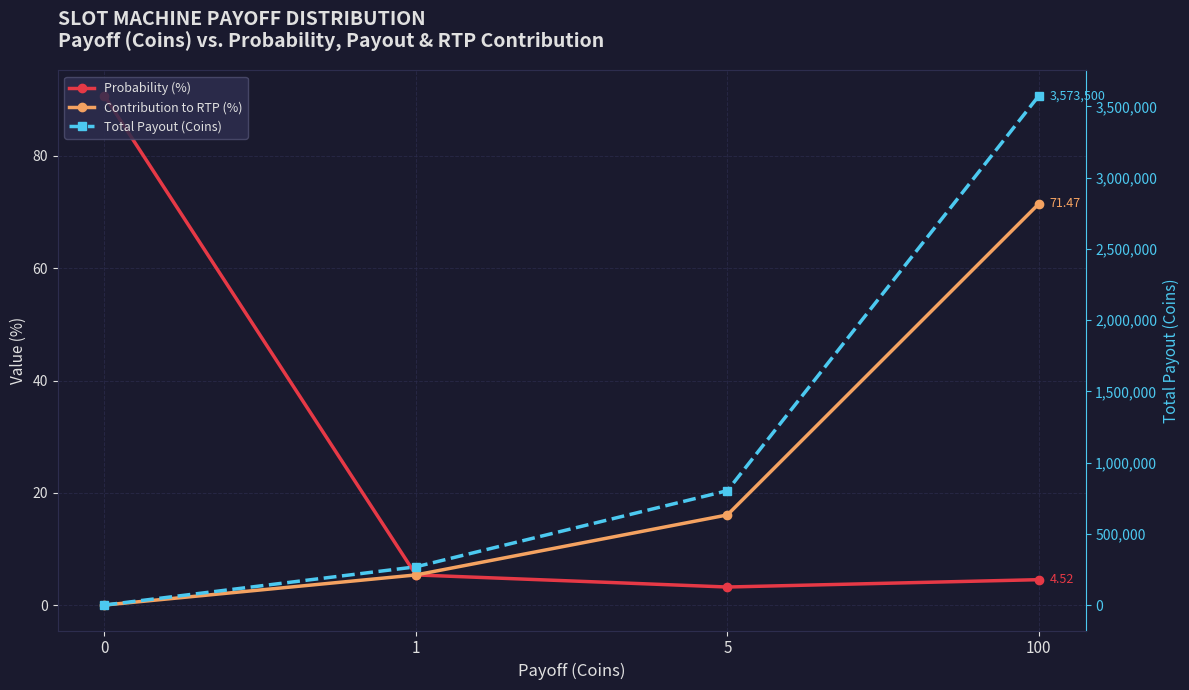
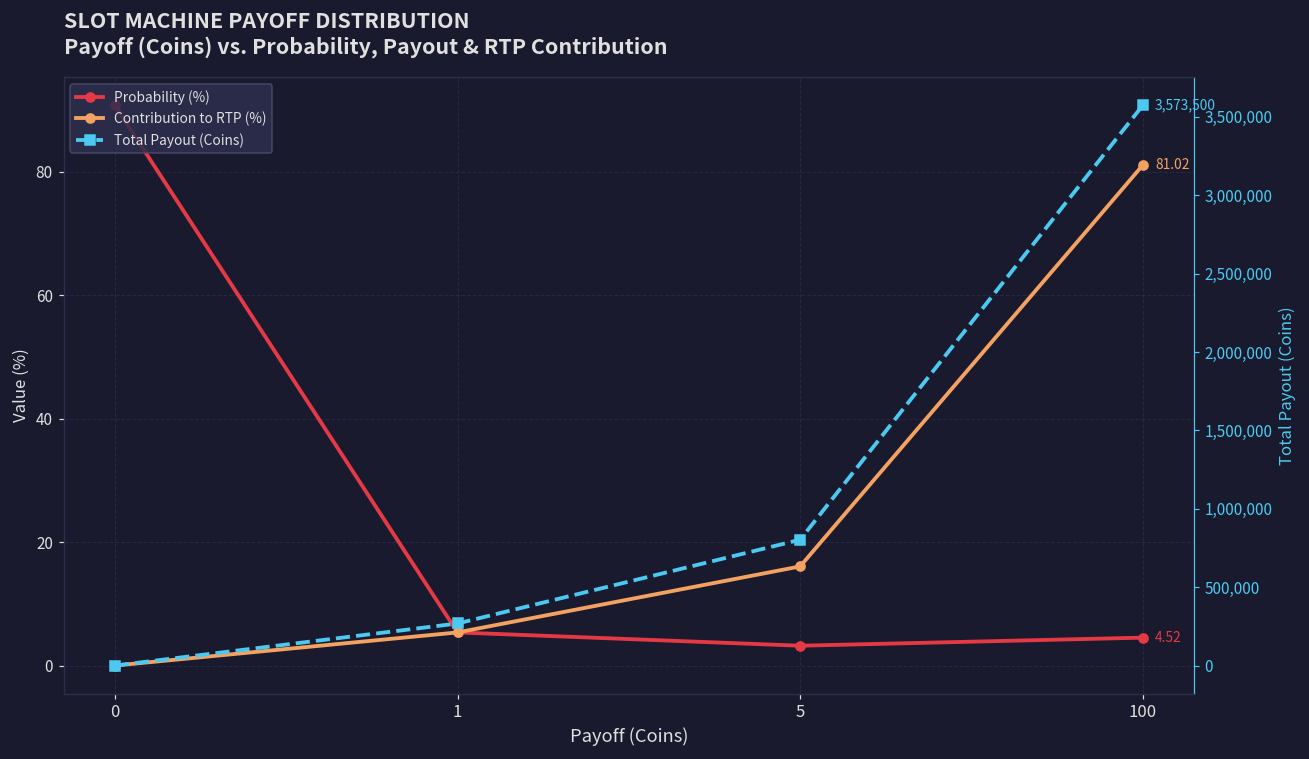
Contribution to RTP (%), 100: 71.47 -> 81.02
